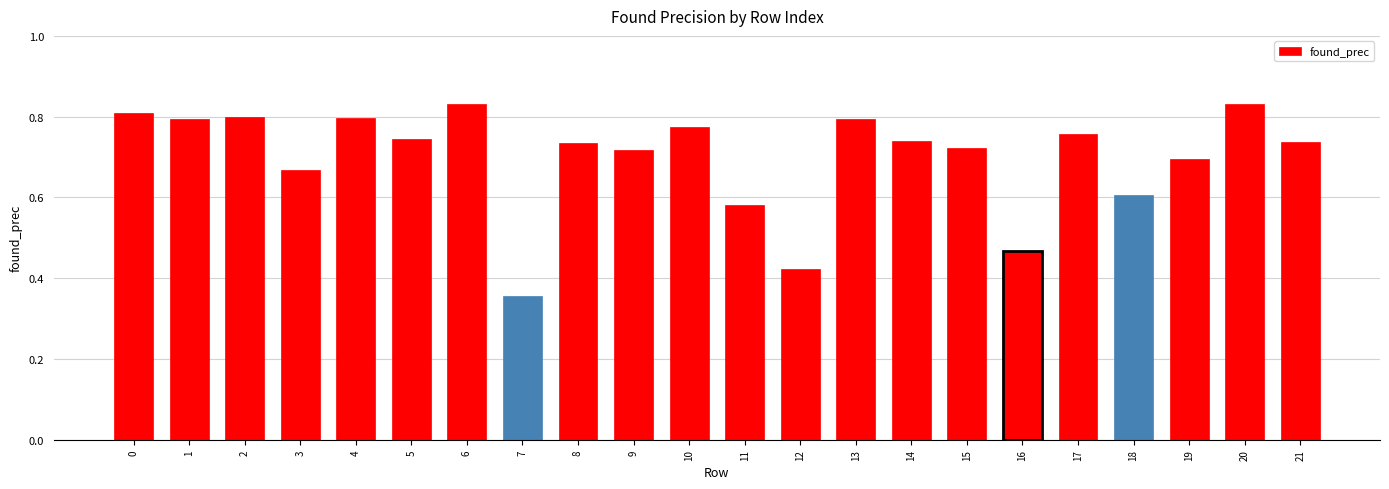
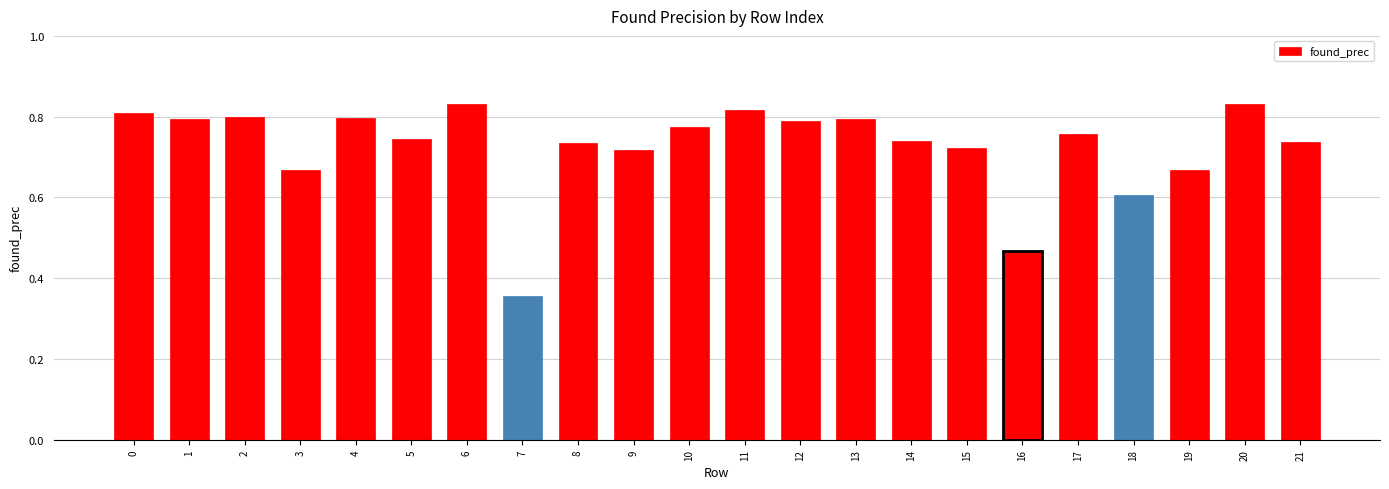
11: 0.58 -> 0.82
12: 0.42 -> 0.79
19: 0.70 -> 0.67
